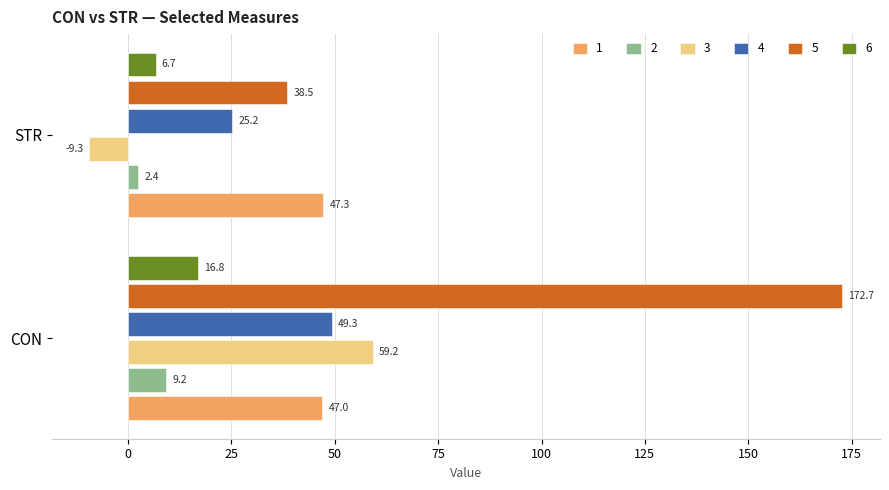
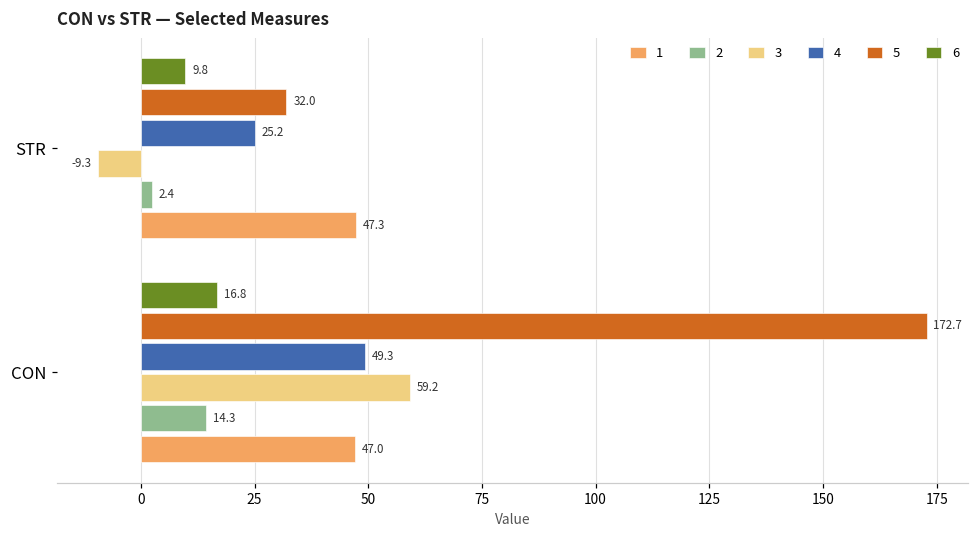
6, STR: 6.7 -> 9.8
5, STR: 38.5 -> 32.0
2, CON: 9.2 -> 14.3
